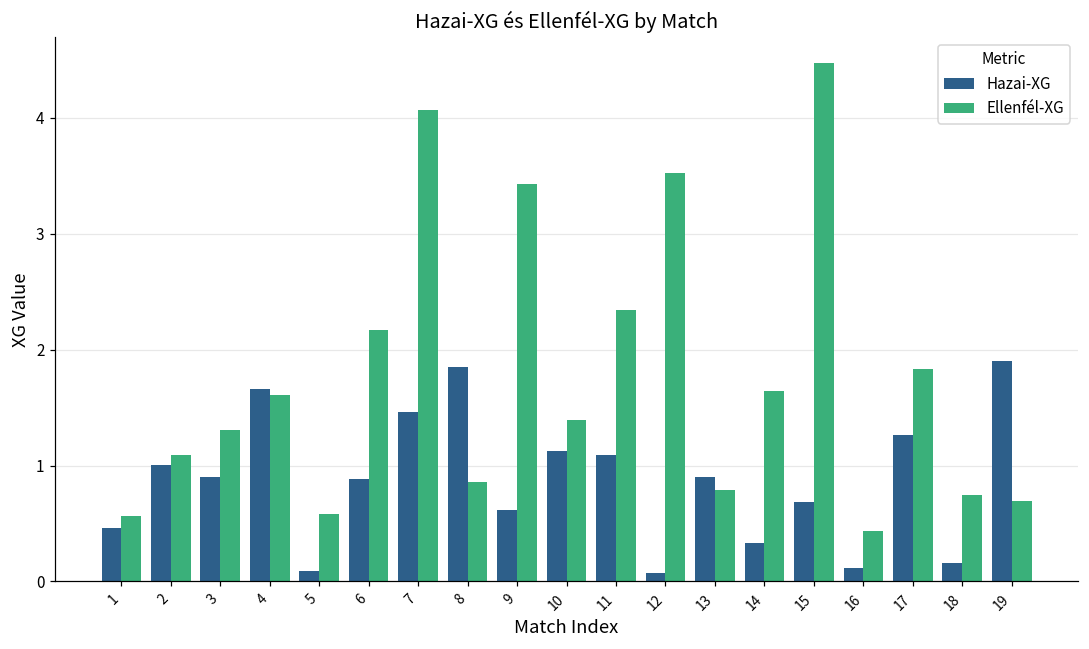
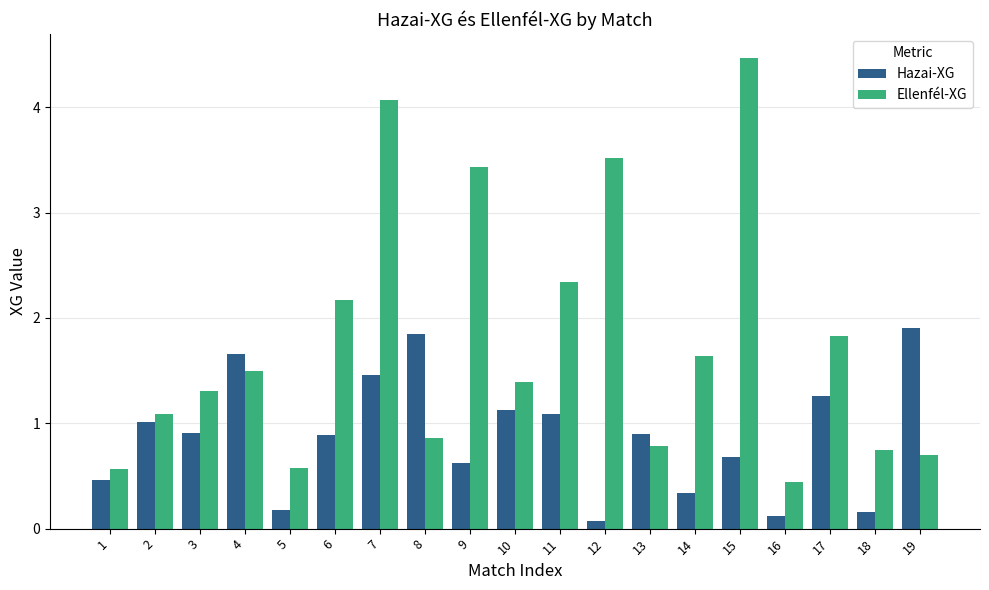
Ellenfél-XG, 4: 1.61 -> 1.50
Hazai-XG, 5: 0.09 -> 0.18
